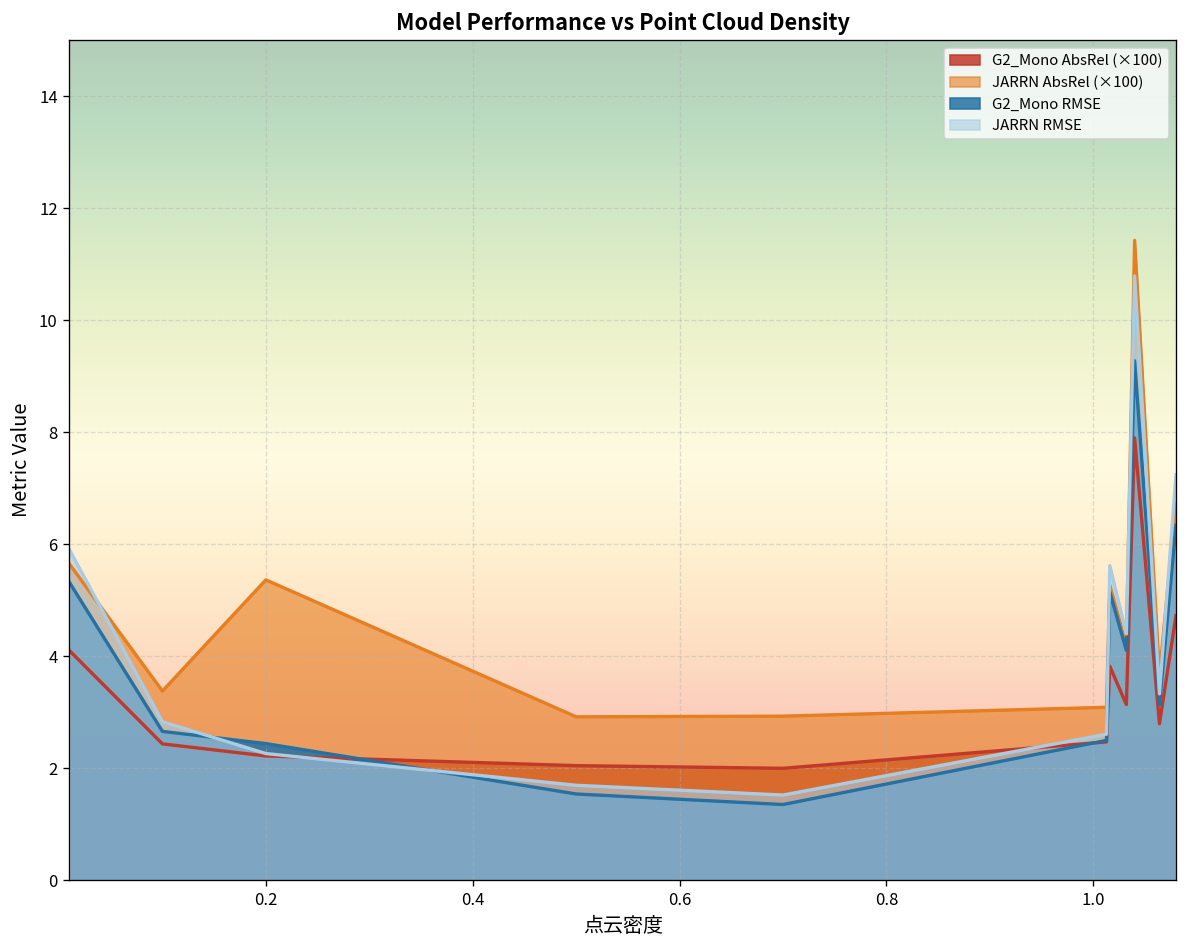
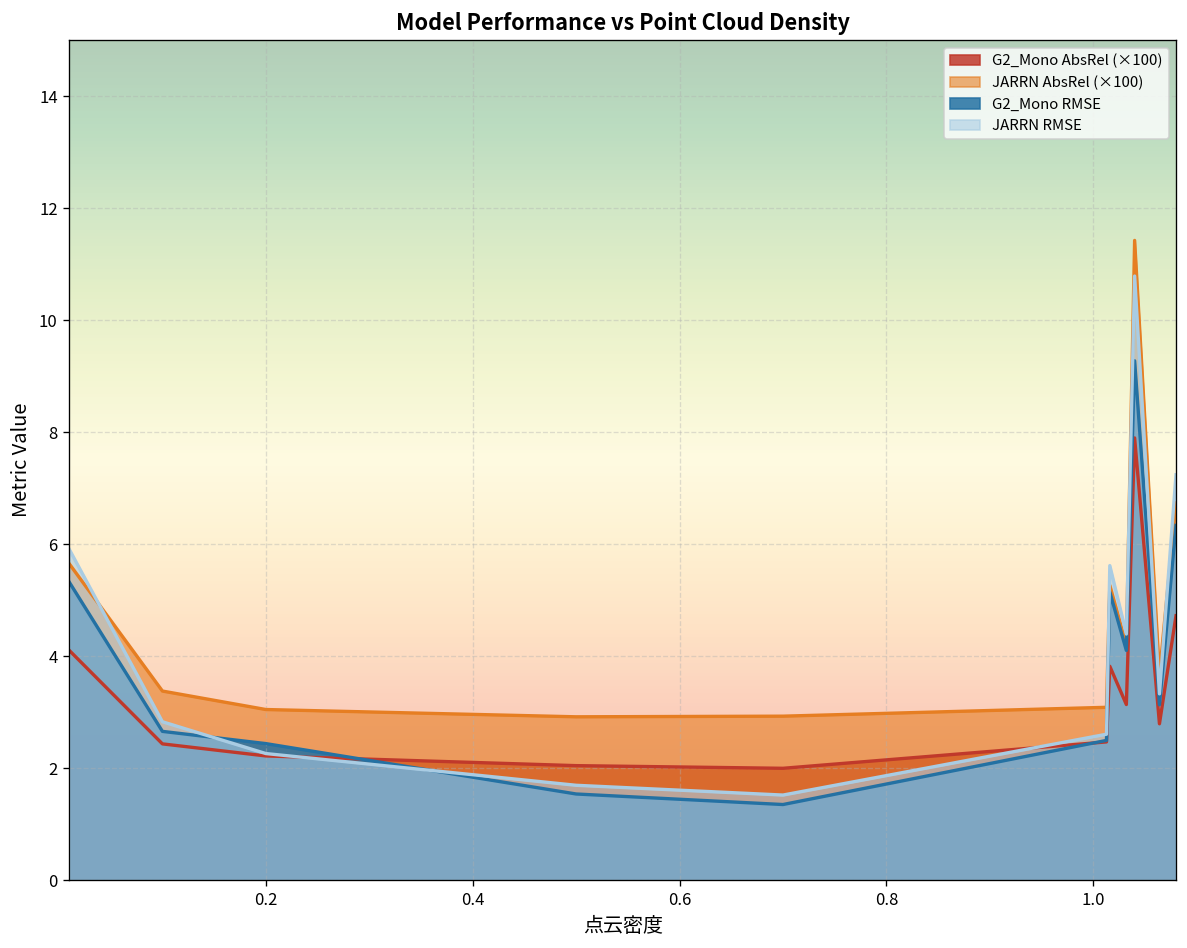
JARRN AbsRel (×100), 0.2: 5.4 -> 3.1
